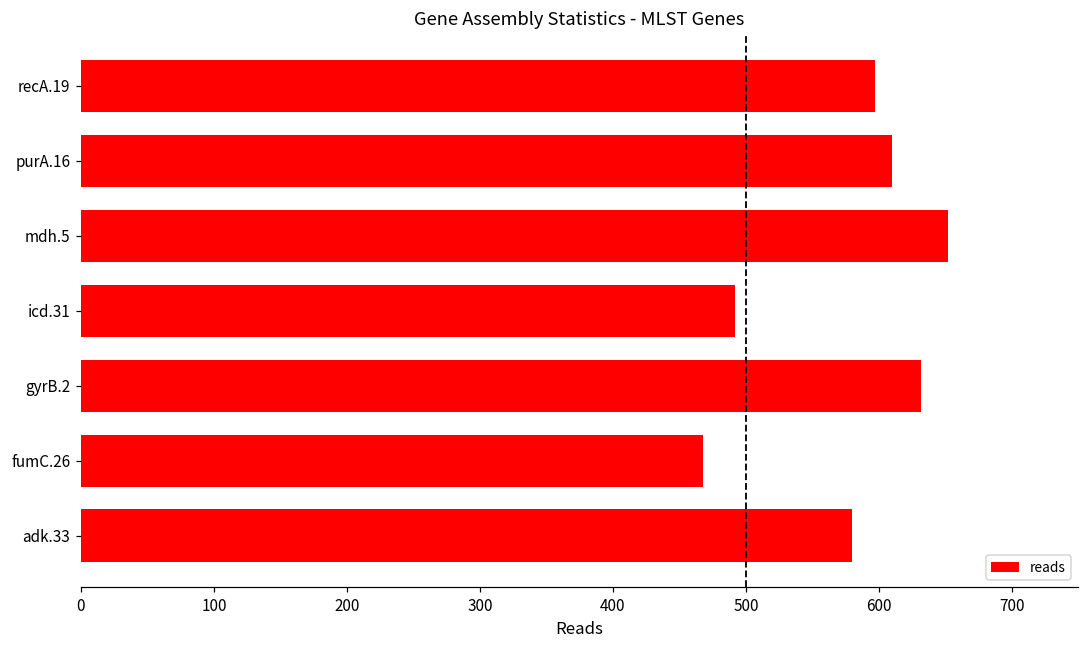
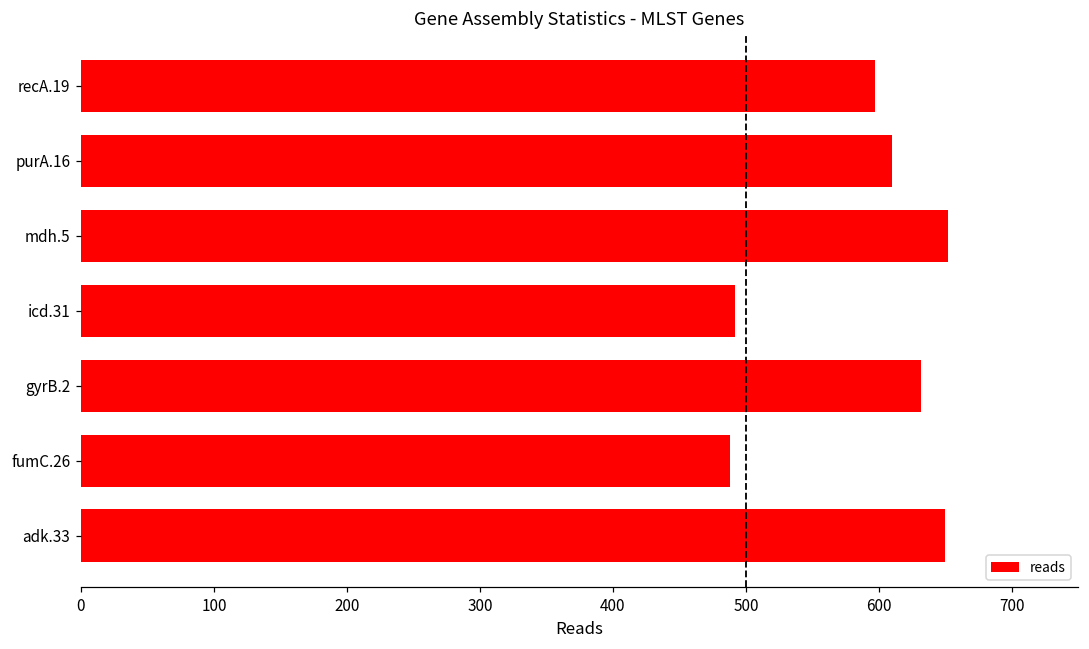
fumC.26: 468 -> 488
adk.33: 580 -> 650
